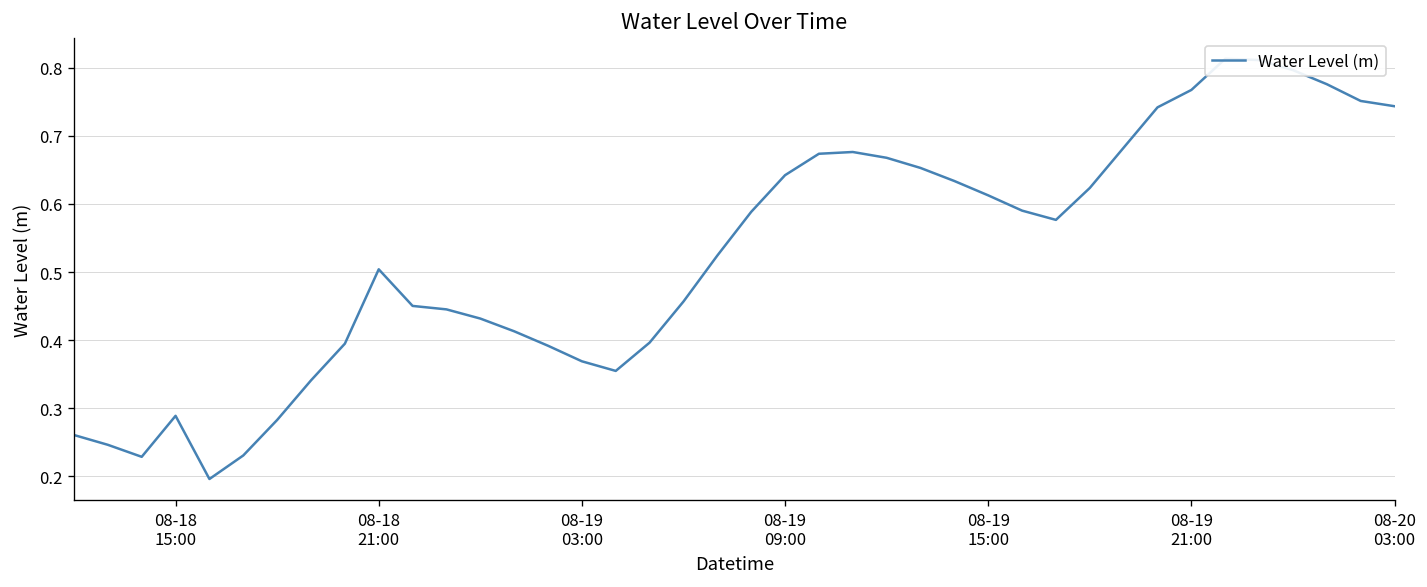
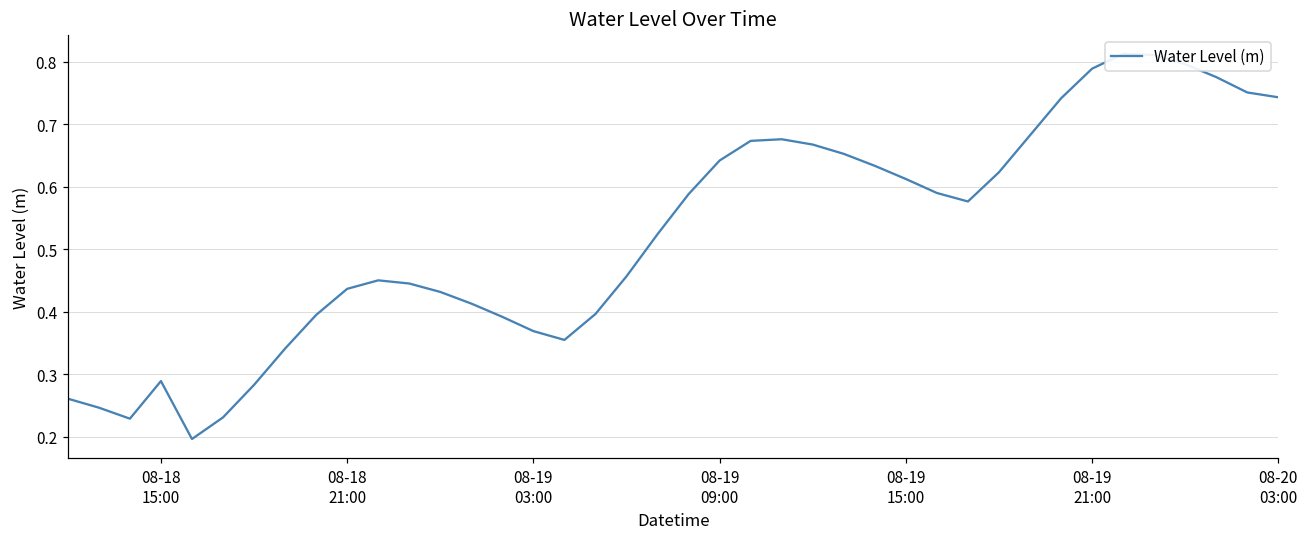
08-18 21:00: 0.50 -> 0.44
08-19 21:00: 0.77 -> 0.79
